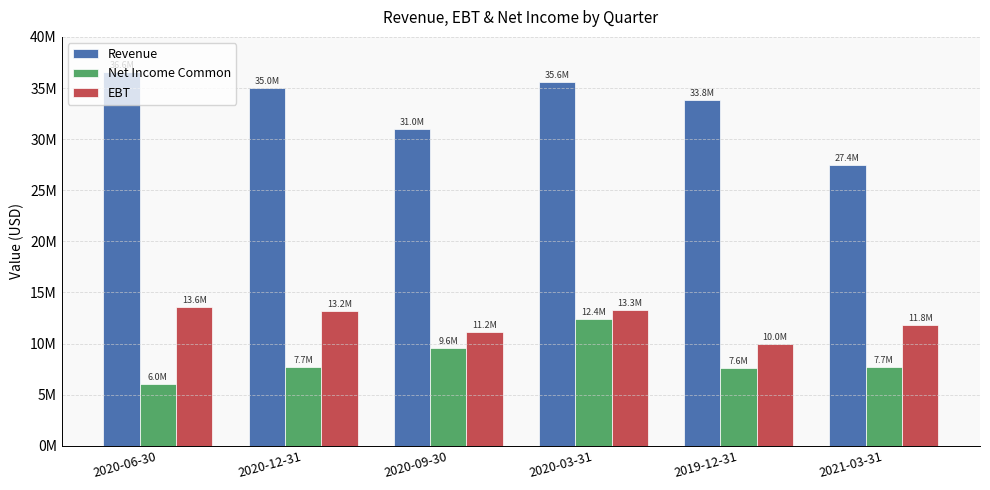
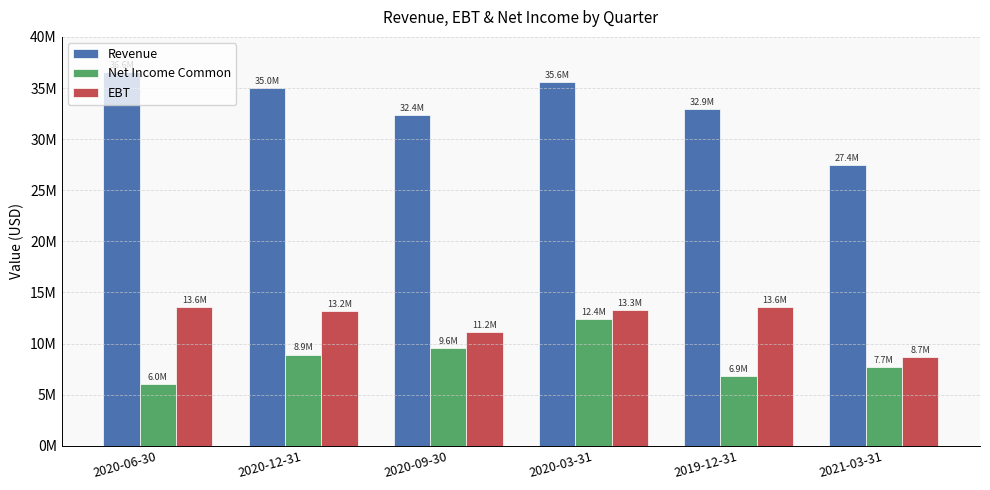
Net Income Common, 2020-12-31: 7.7M -> 8.9M
Revenue, 2020-09-30: 31.0M -> 32.4M
Revenue, 2019-12-31: 33.8M -> 32.9M
Net Income Common, 2019-12-31: 7.6M -> 6.9M
EBT, 2019-12-31: 10.0M -> 13.6M
EBT, 2021-03-31: 11.8M -> 8.7M
